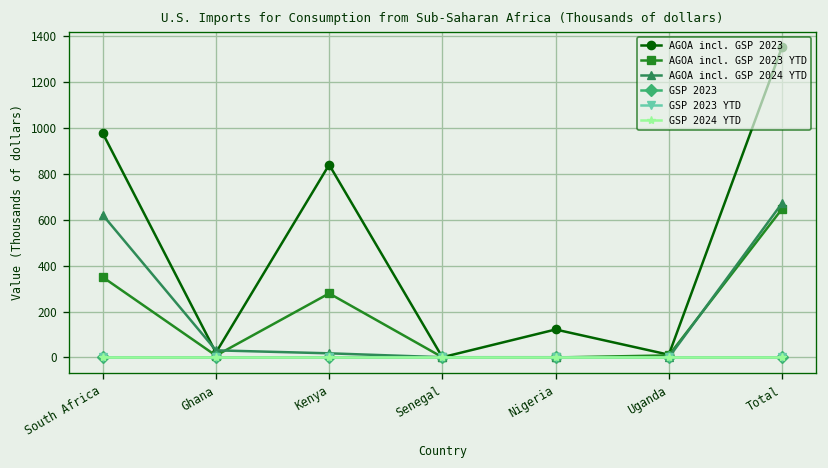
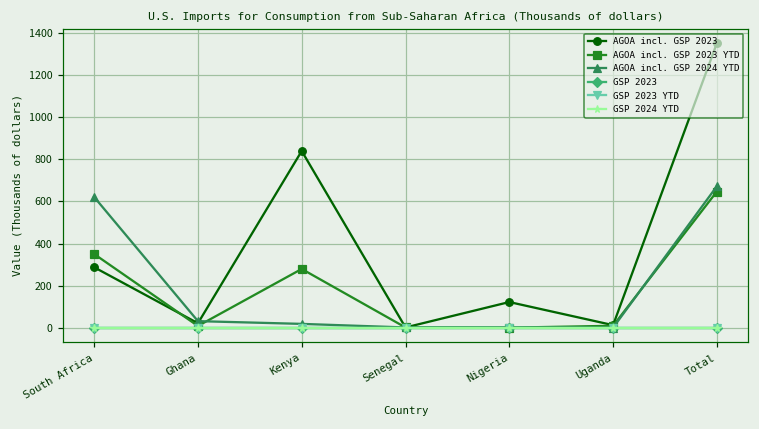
AGOA incl. GSP 2023, South Africa: 980 -> 290
